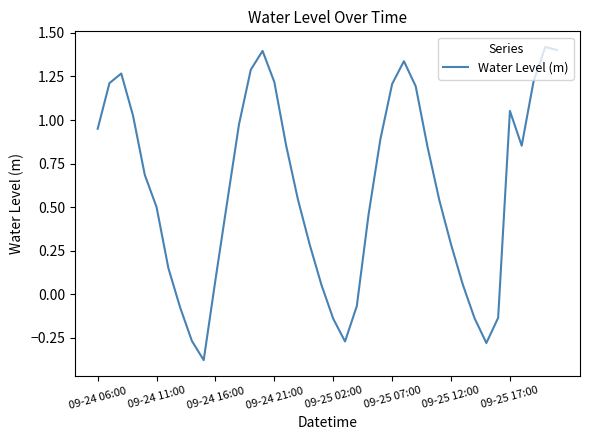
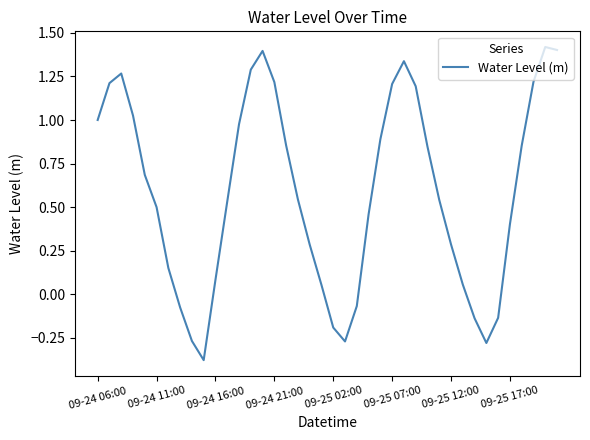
09-24 06:00: 0.95 -> 1.00
09-25 02:00: -0.14 -> -0.19
09-25 17:00: 1.05 -> 0.40
